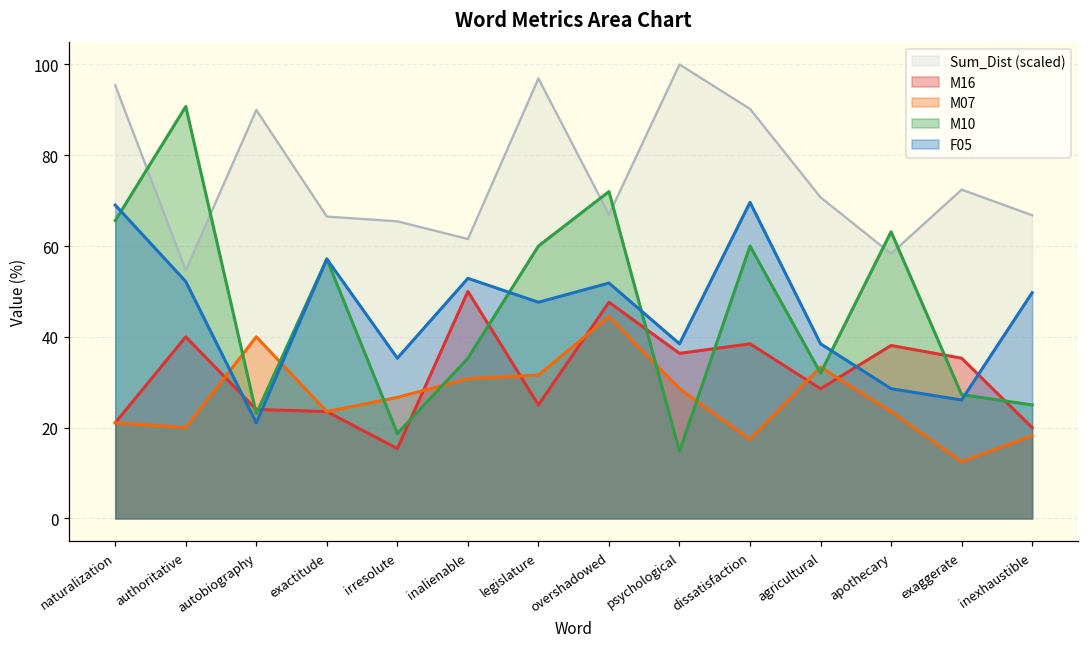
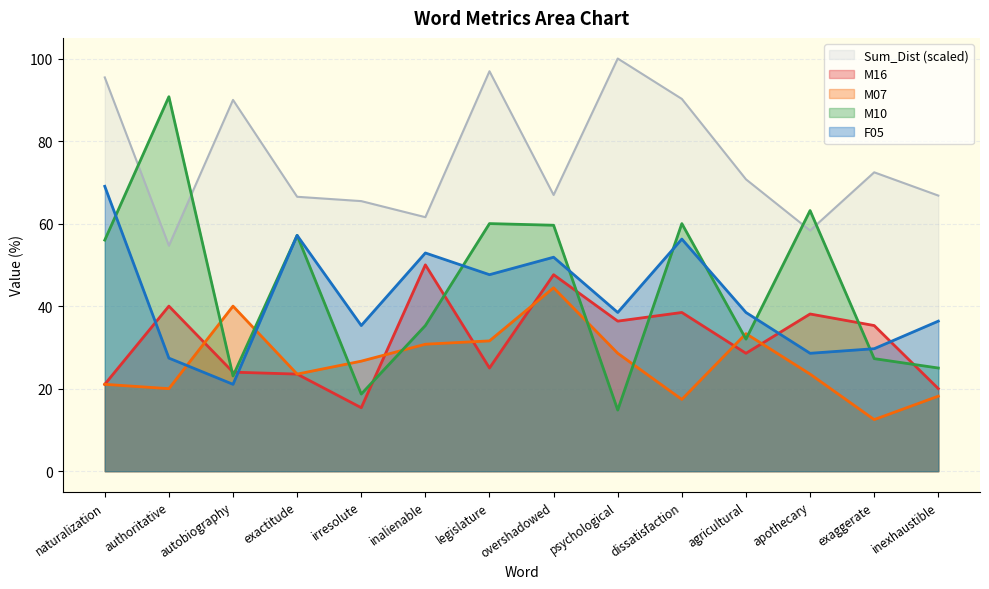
M10, naturalization: 66 -> 56
F05, authoritative: 52 -> 27
M10, overshadowed: 72 -> 60
F05, dissatisfaction: 70 -> 56
F05, exaggerate: 26 -> 30
F05, inexhaustible: 50 -> 36
